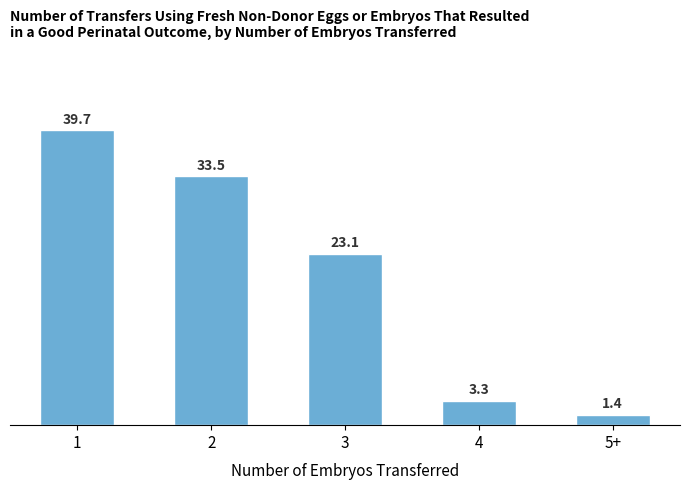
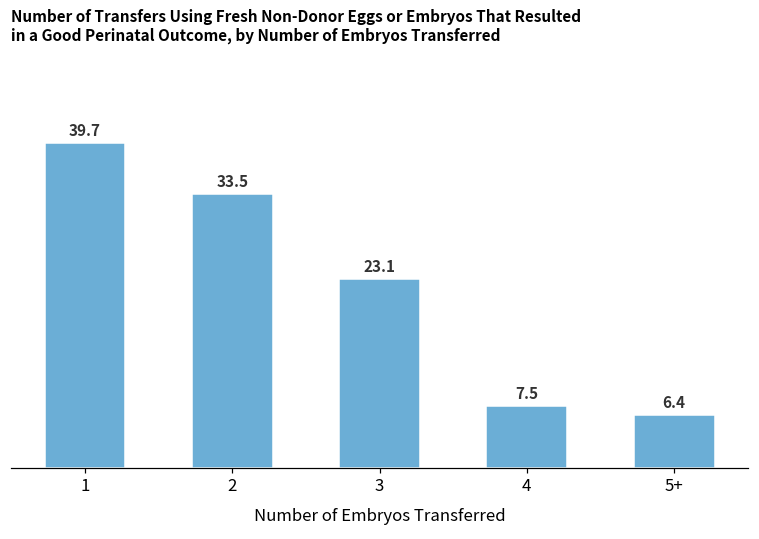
4: 3.3 -> 7.5
5+: 1.4 -> 6.4
